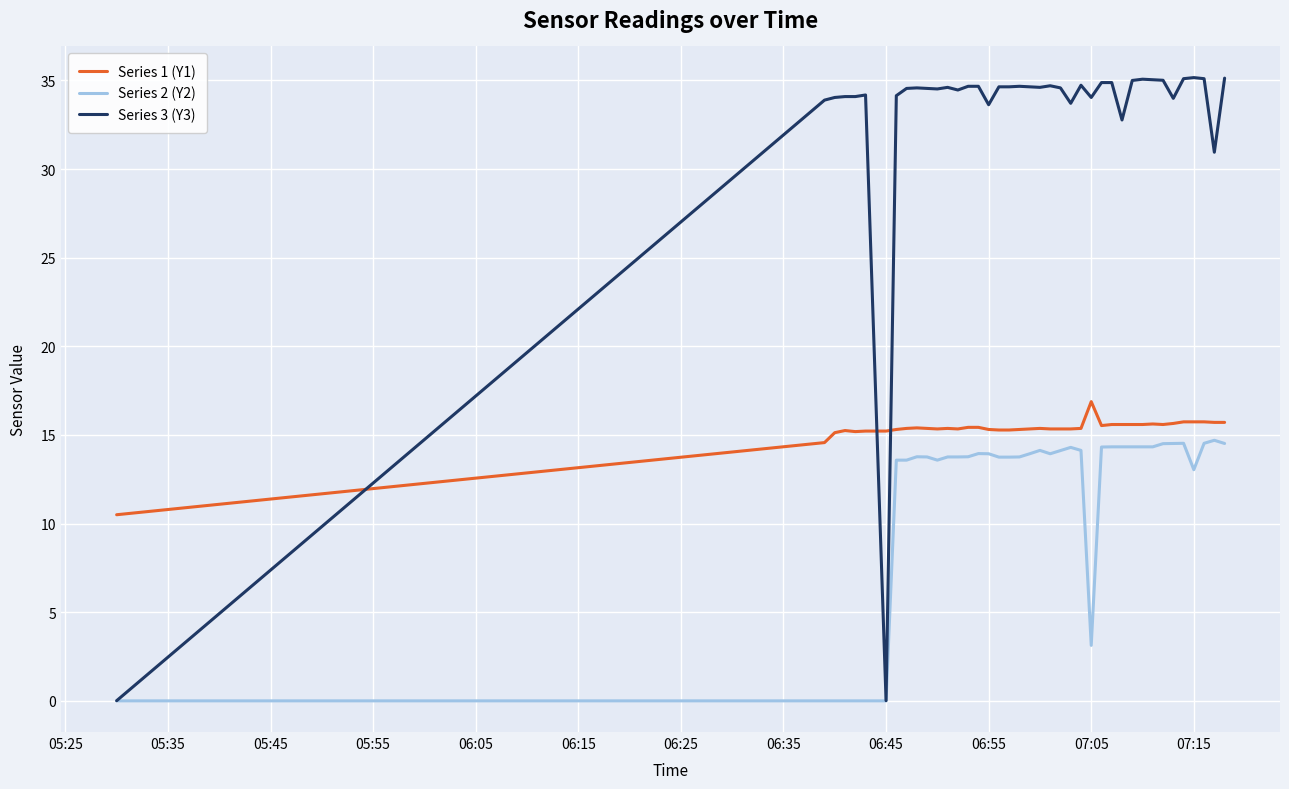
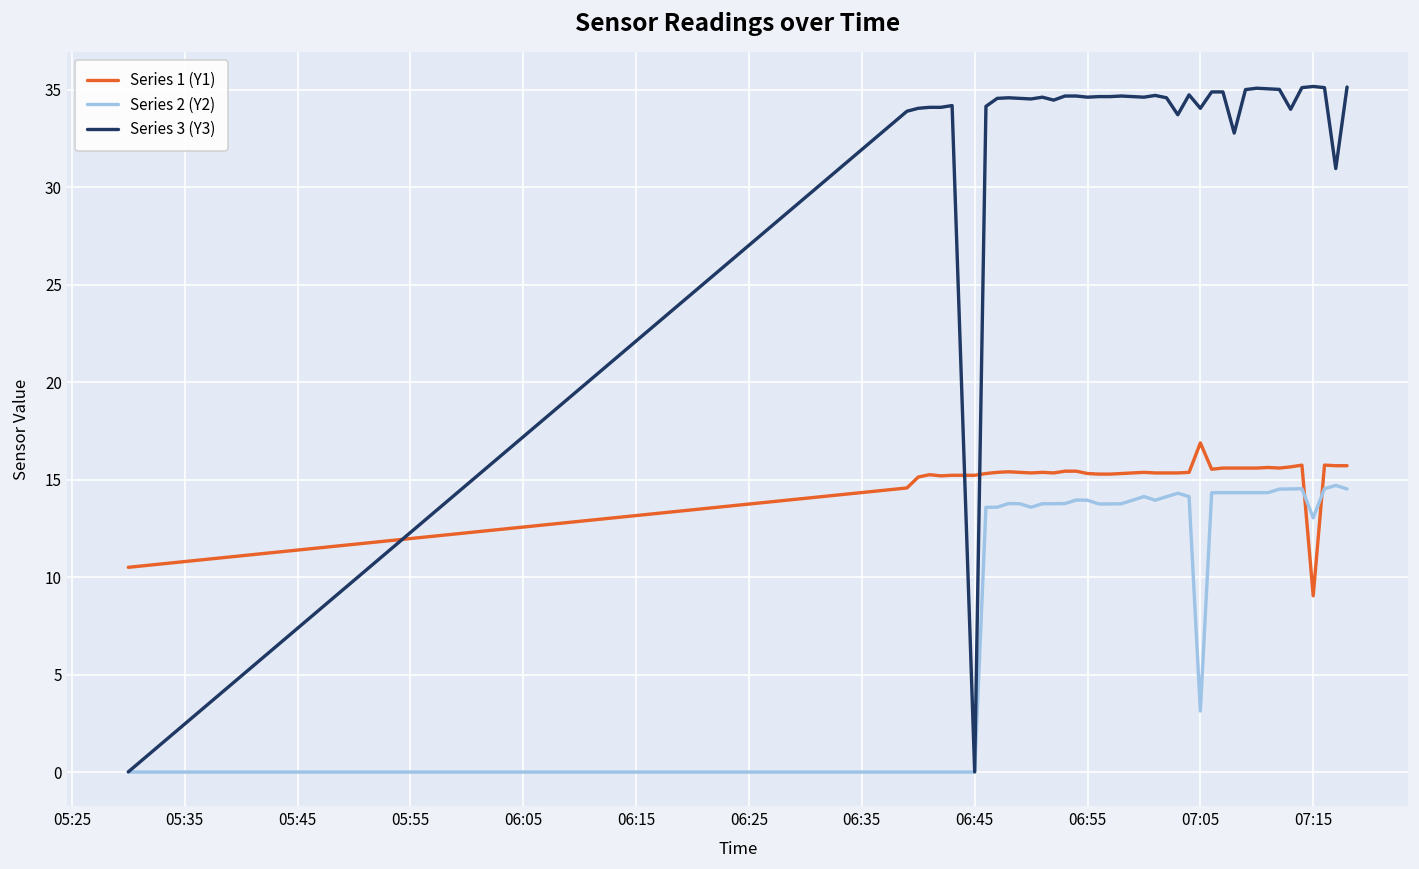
Series 3 (Y3), 06:55: 33.6 -> 34.6
Series 1 (Y1), 07:15: 15.7 -> 9.0
